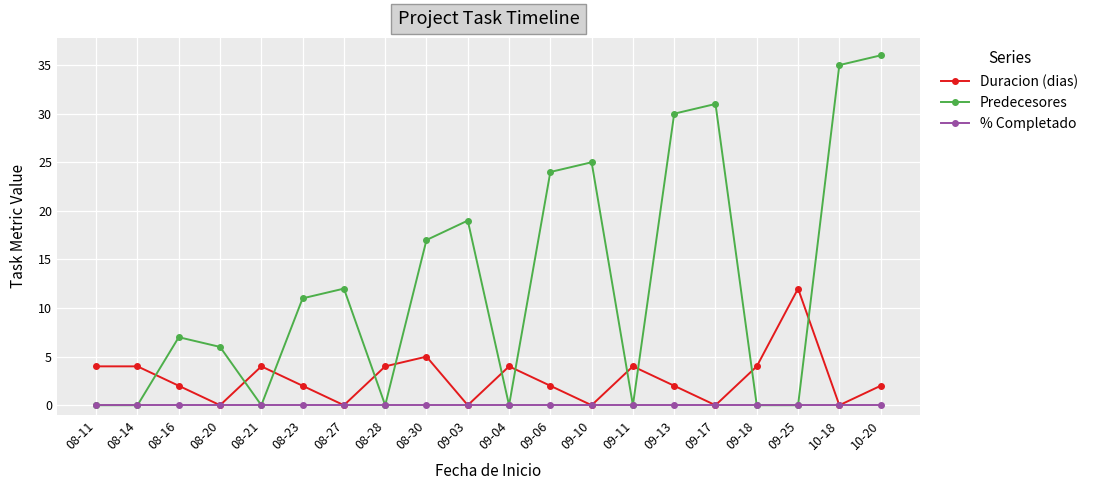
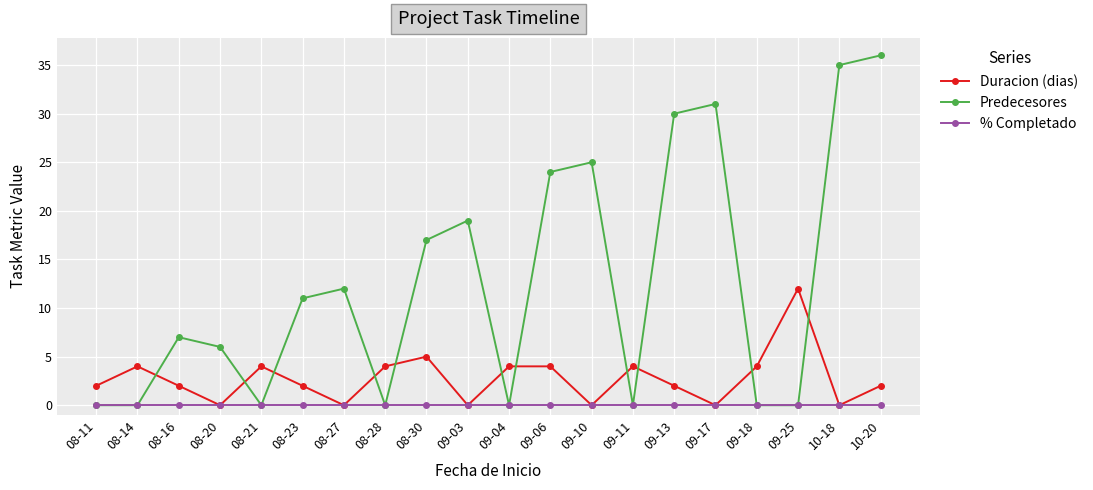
Duracion (dias), 08-11: 4 -> 2
Duracion (dias), 09-06: 2 -> 4
